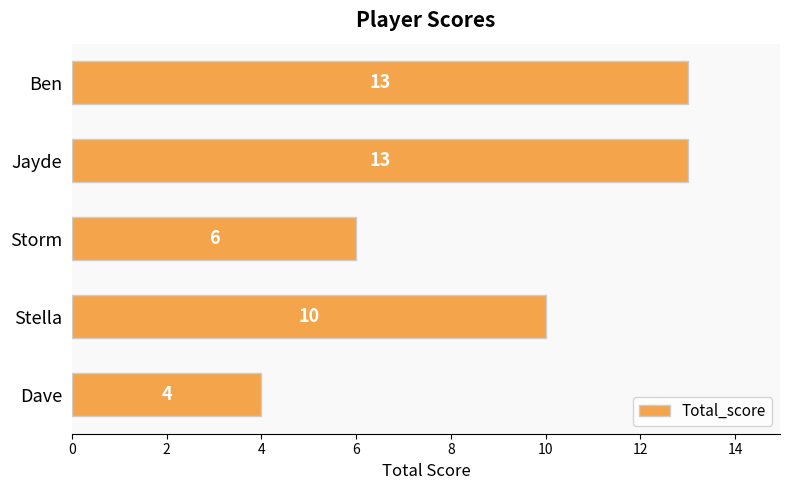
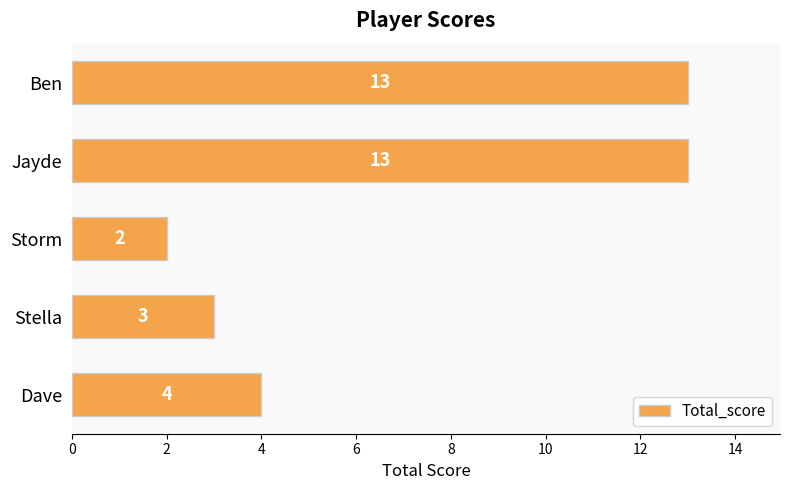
Storm: 6 -> 2
Stella: 10 -> 3
